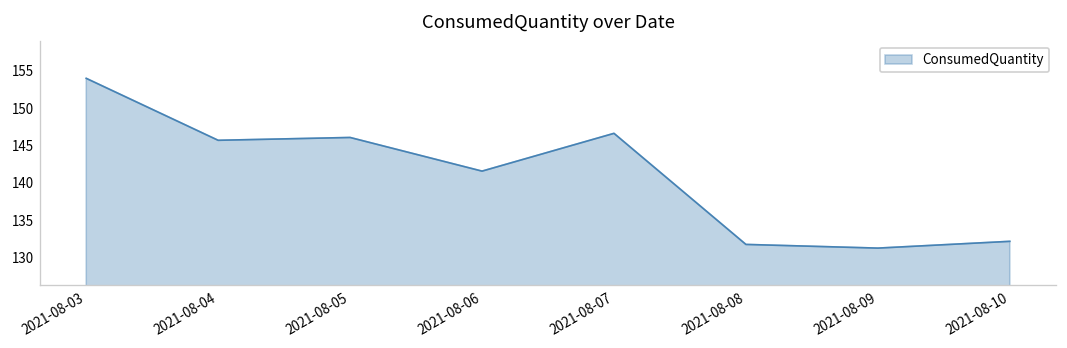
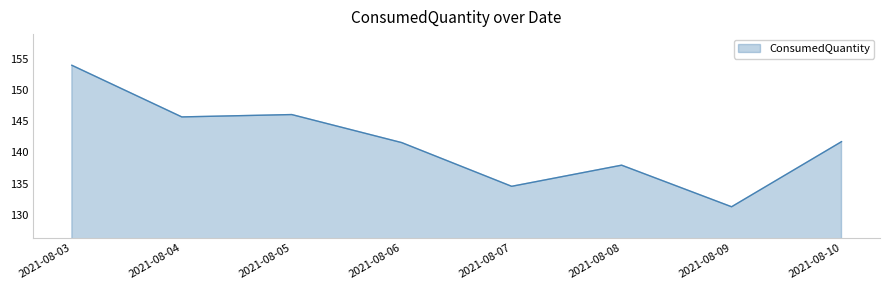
2021-08-07: 147 -> 135
2021-08-08: 132 -> 138
2021-08-10: 132 -> 142
